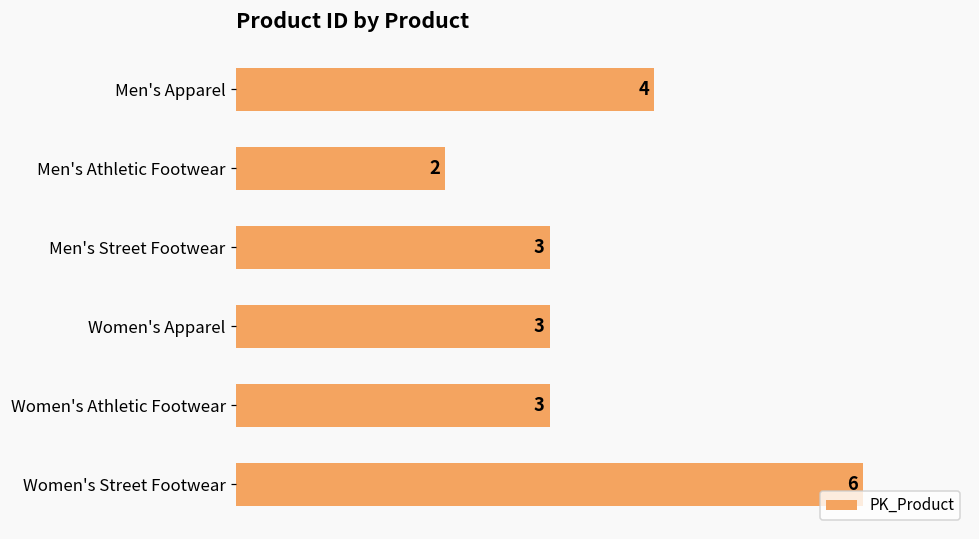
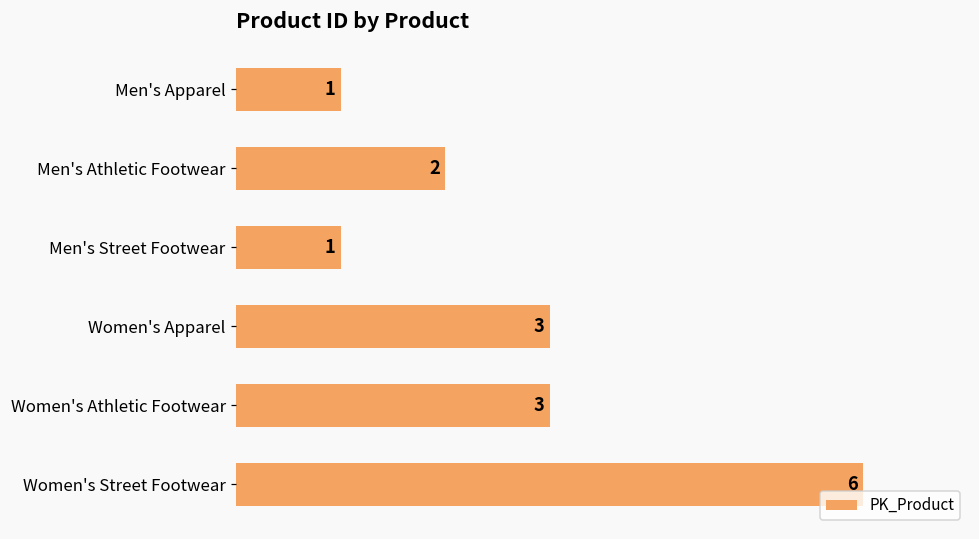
Men's Apparel: 4 -> 1
Men's Street Footwear: 3 -> 1
